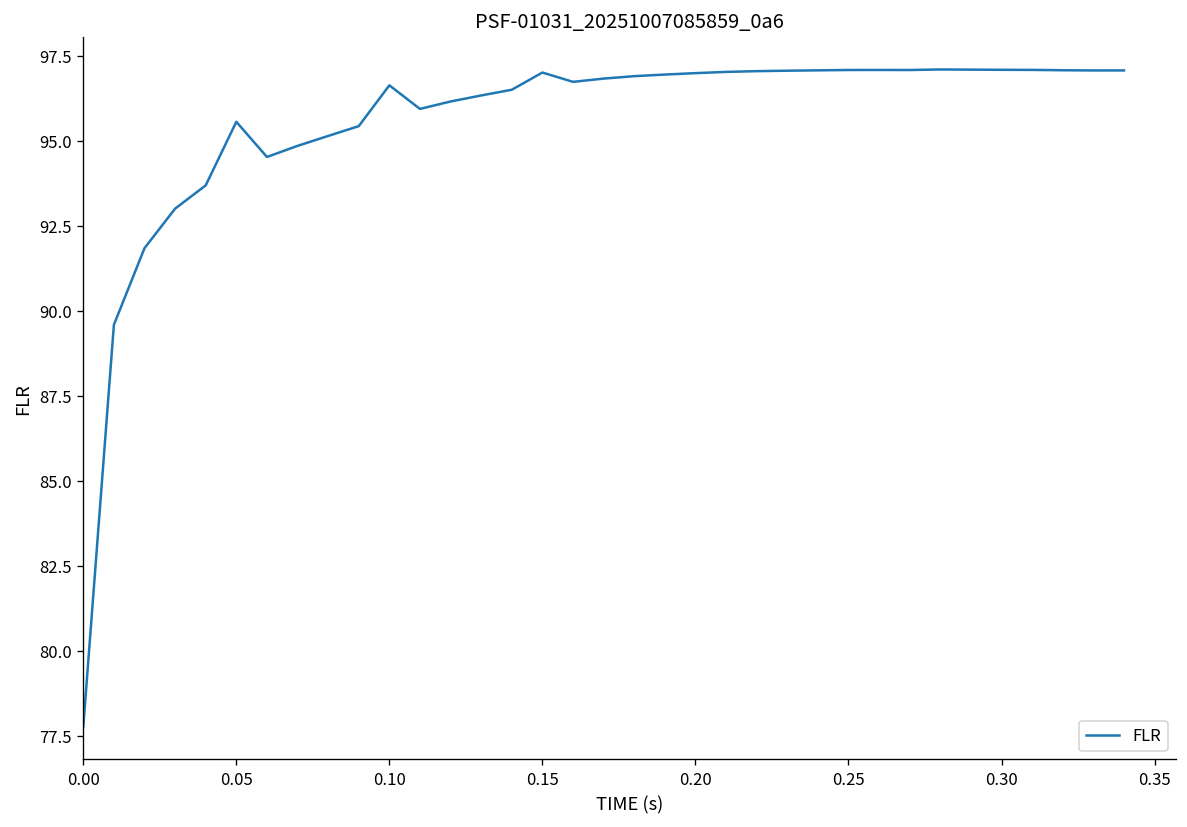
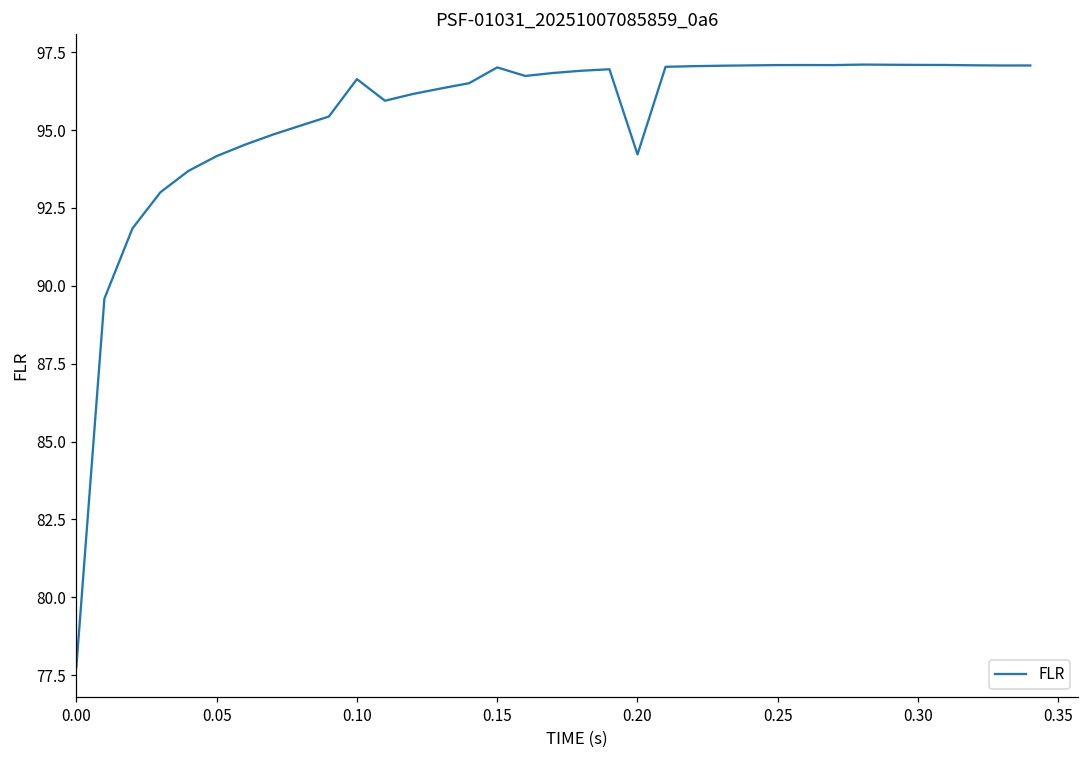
0.05: 95.6 -> 94.2
0.20: 97.0 -> 94.2
